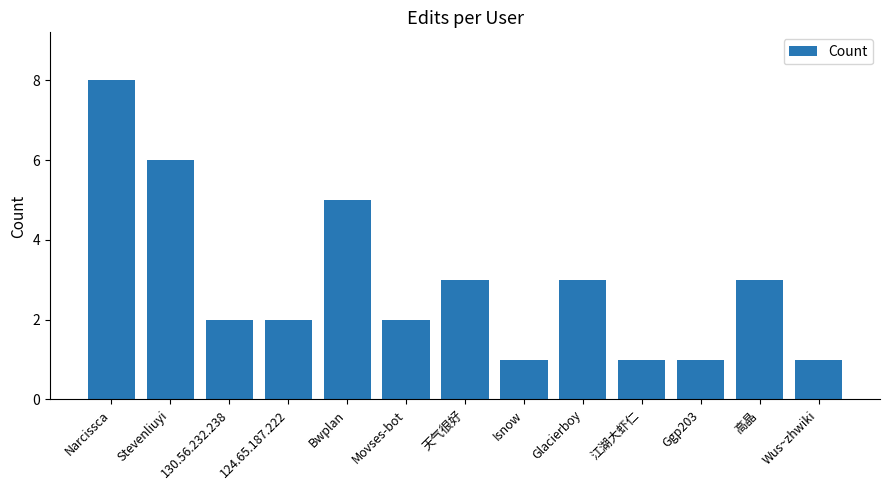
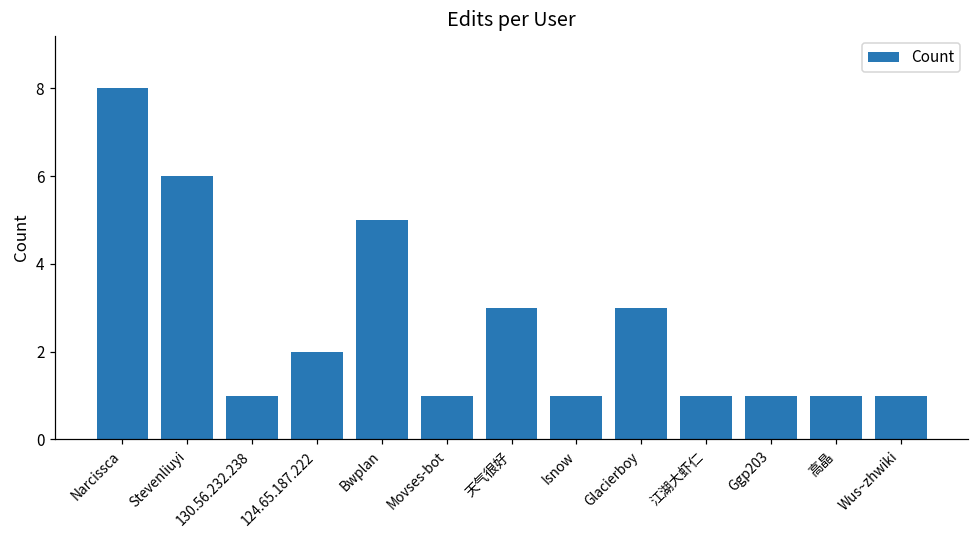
130.56.232.238: 2 -> 1
Movses-bot: 2 -> 1
高晶: 3 -> 1
